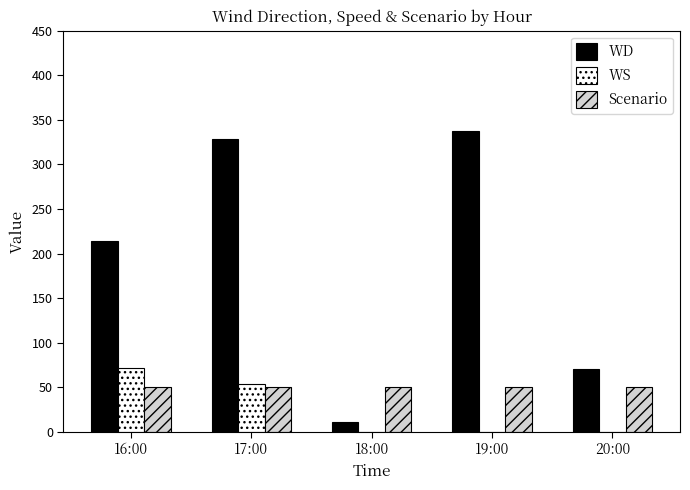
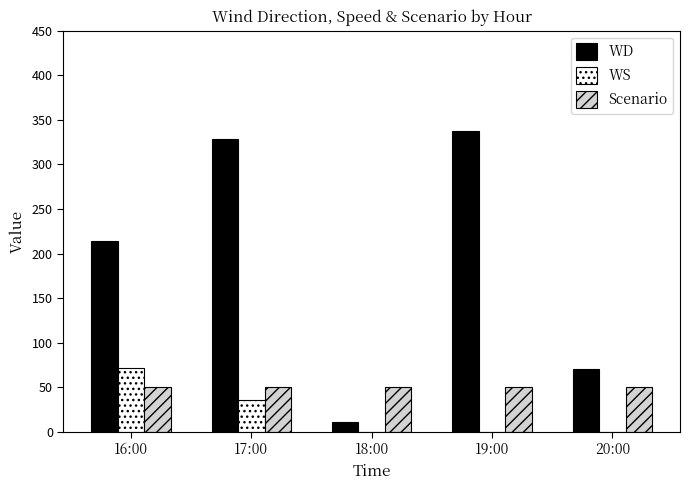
WS, 17:00: 50 -> 40
